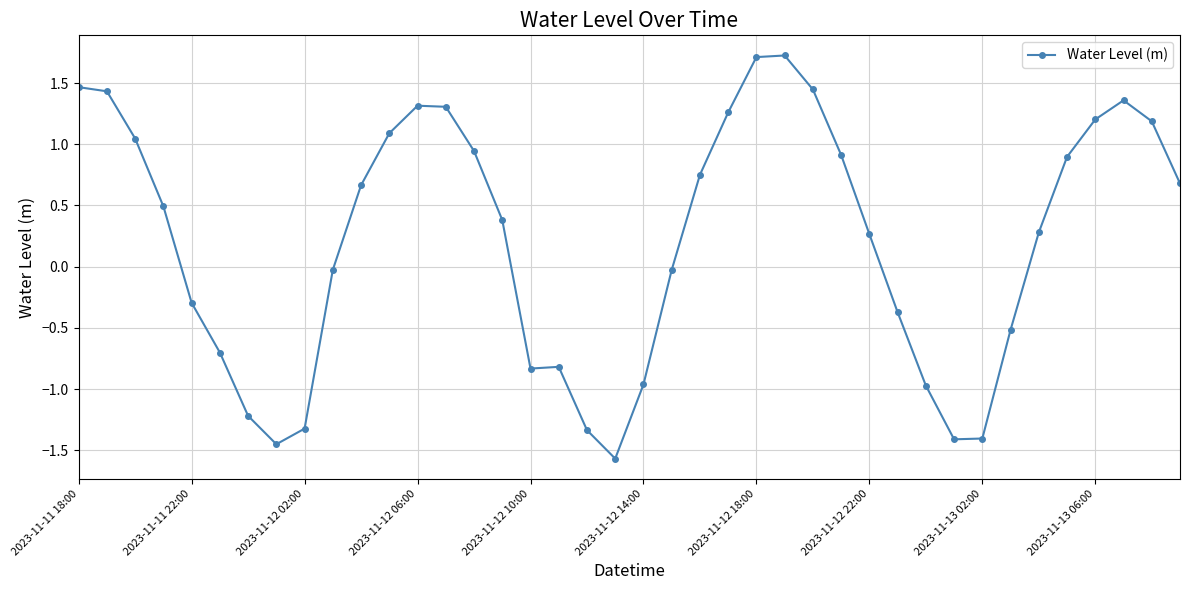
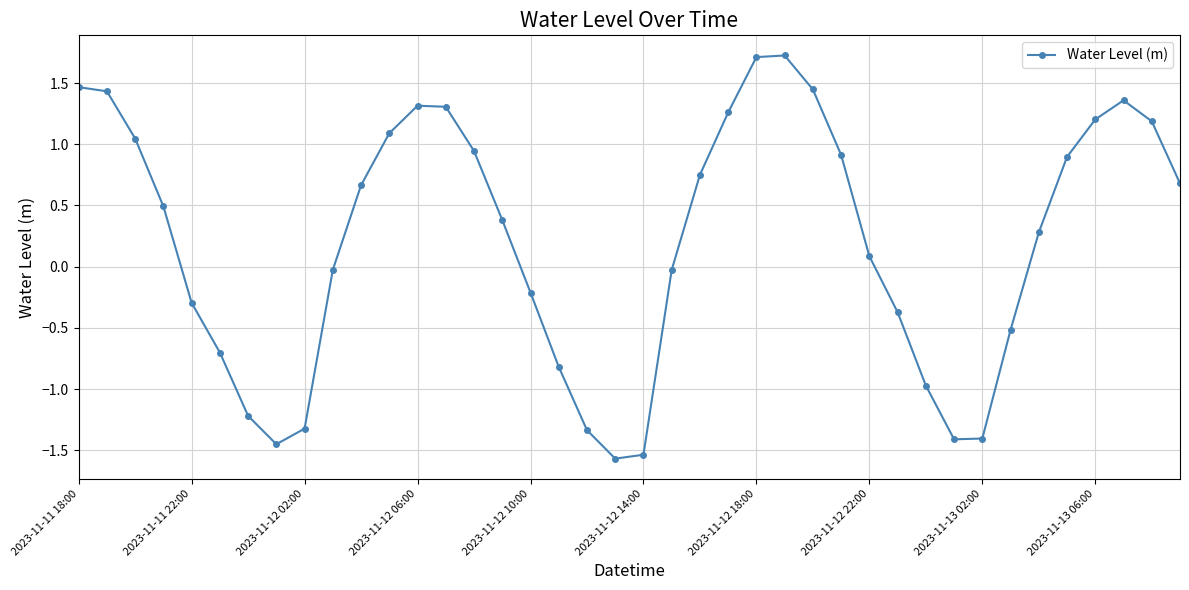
2023-11-12 10:00: -0.83 -> -0.21
2023-11-12 14:00: -0.96 -> -1.54
2023-11-12 22:00: 0.27 -> 0.09
